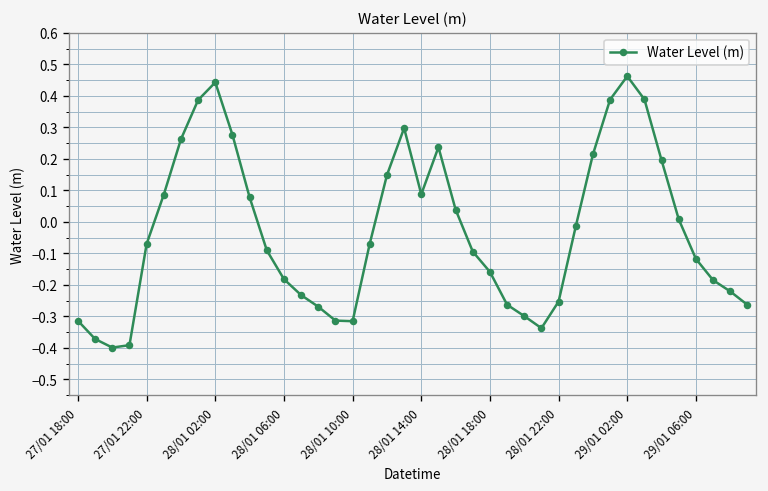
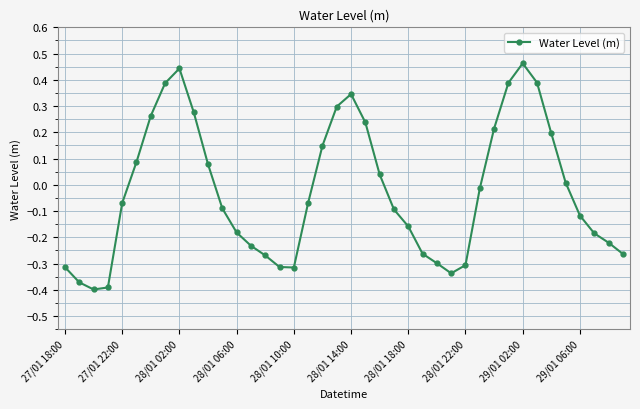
28/01 14:00: 0.09 -> 0.35
28/01 22:00: -0.25 -> -0.31
